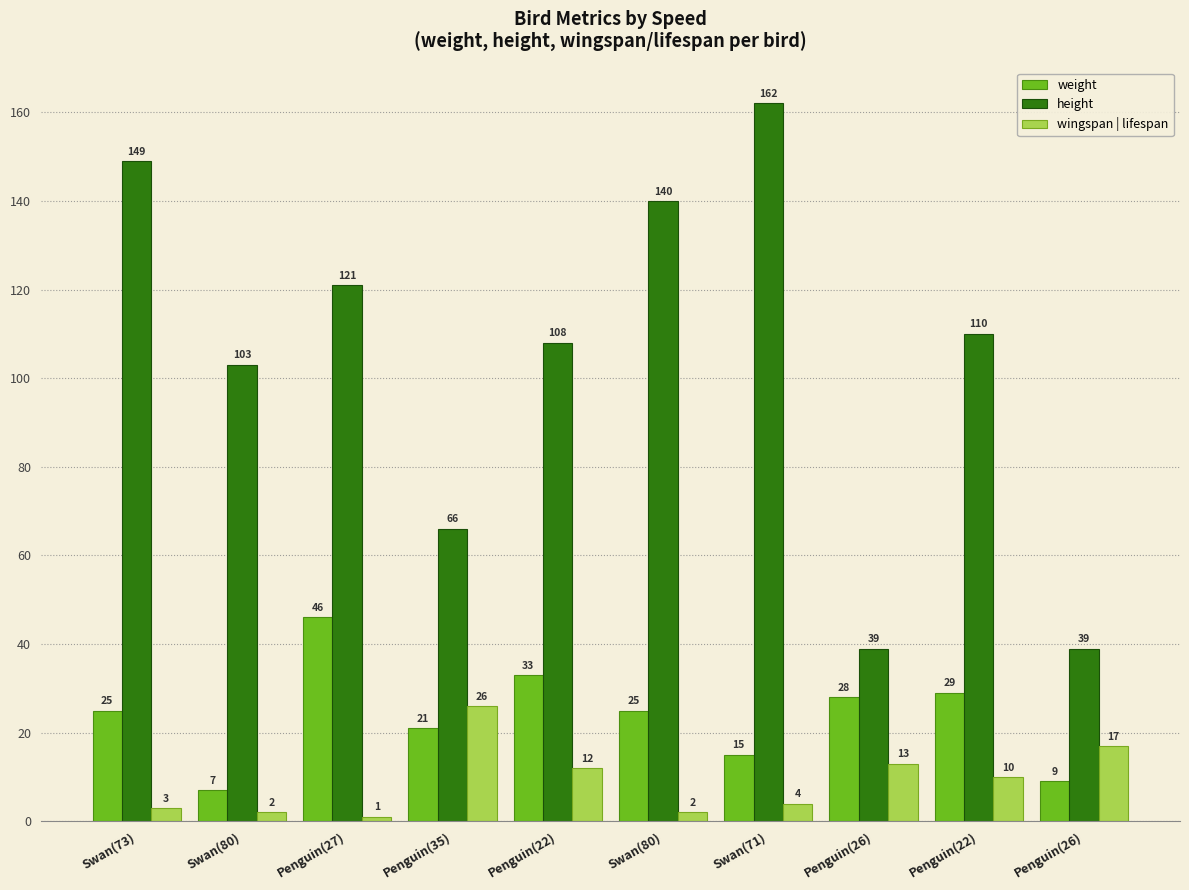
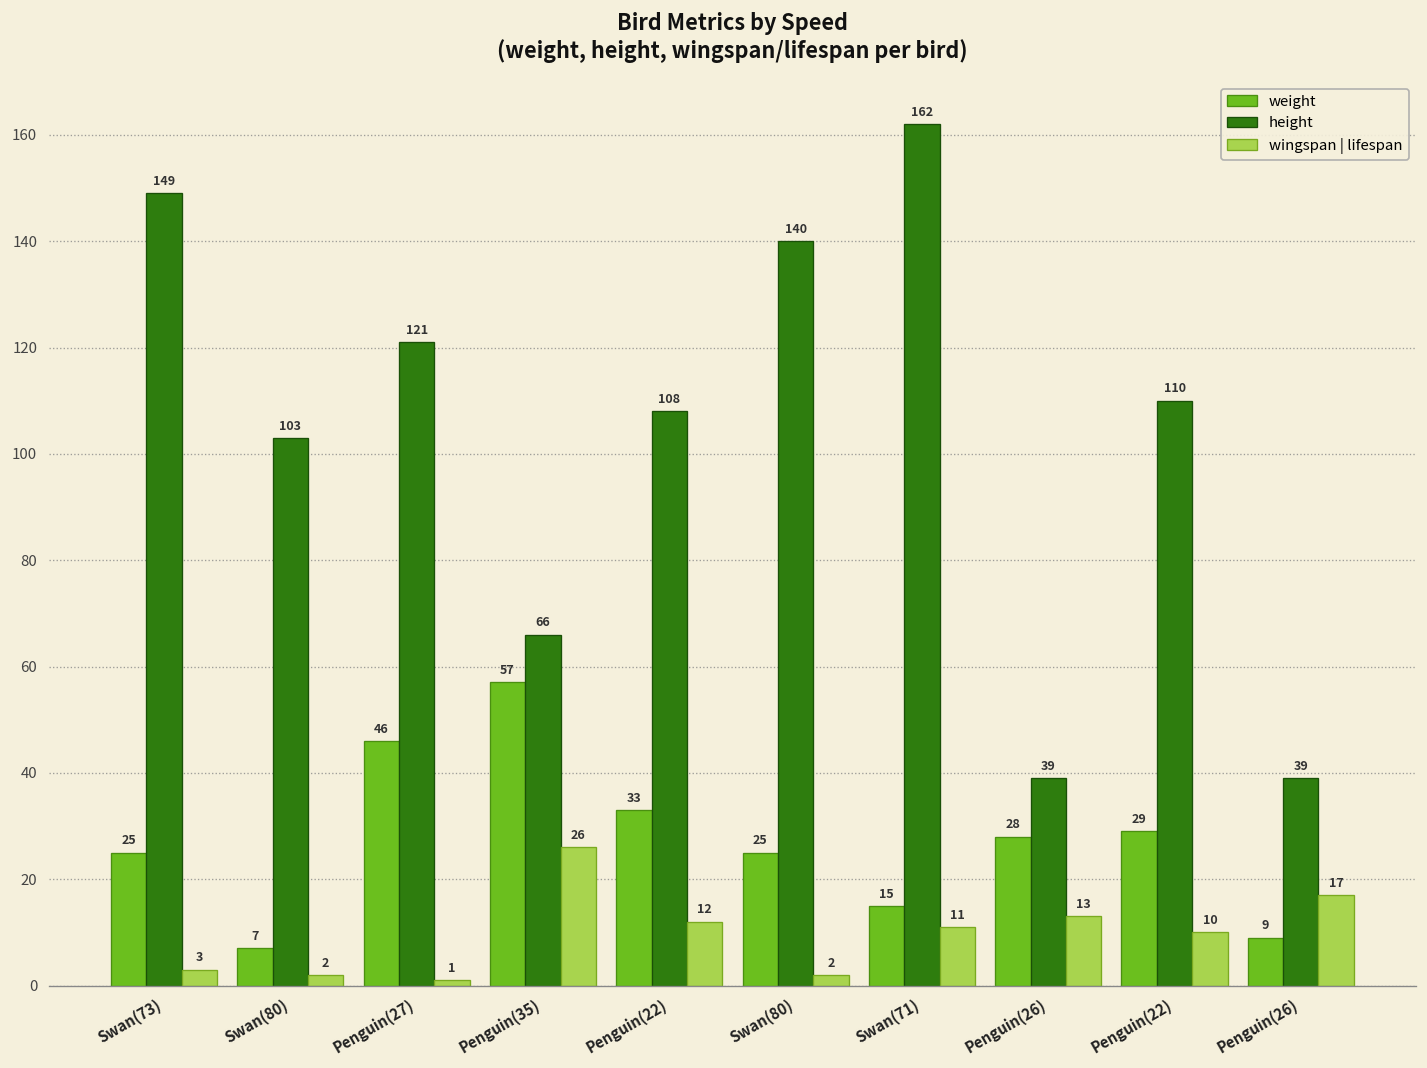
weight, Penguin(35): 21 -> 57
wingspan | lifespan, Swan(71): 4 -> 11
